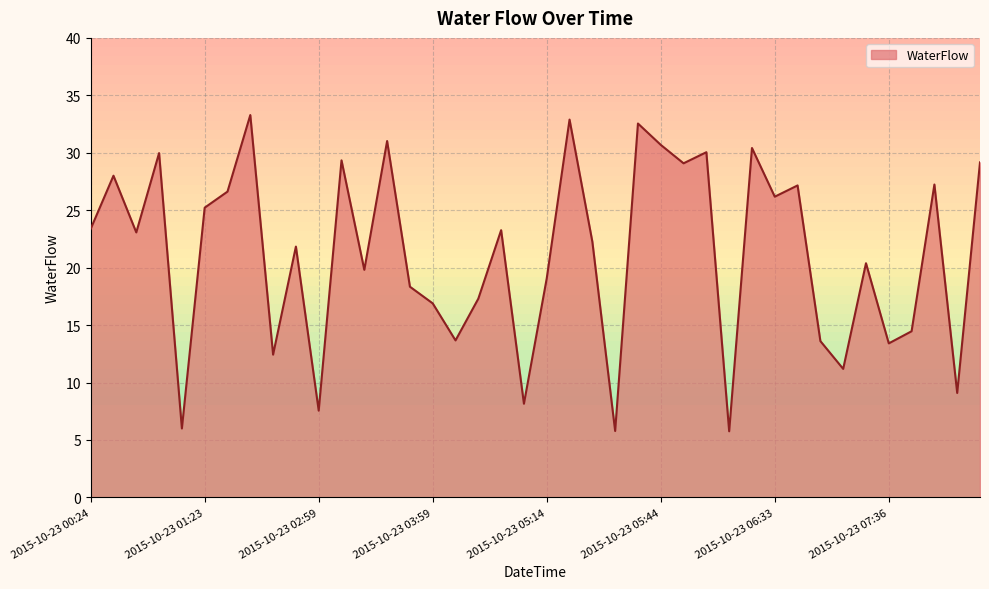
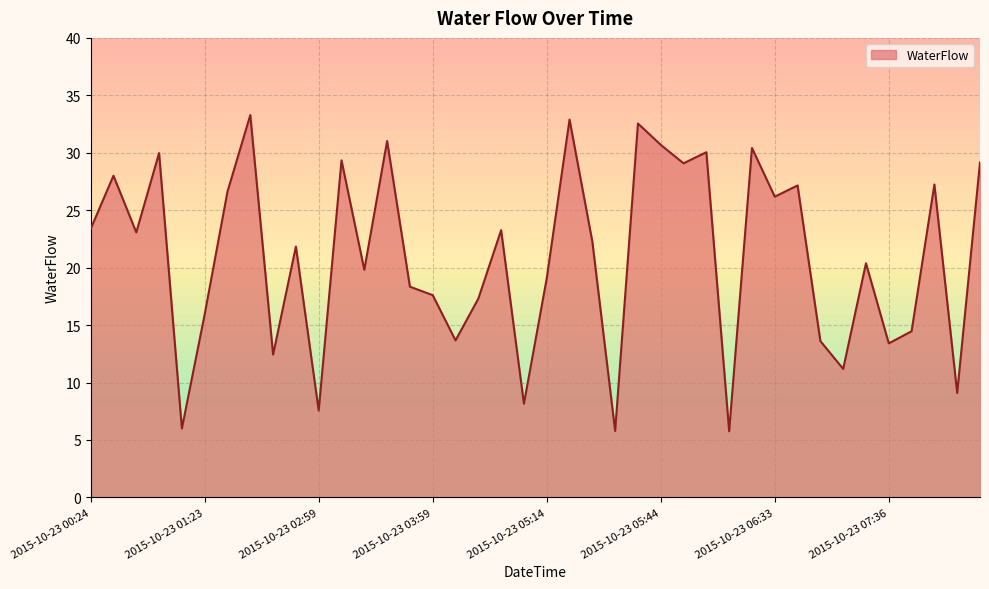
2015-10-23 01:23: 25.2 -> 15.9
2015-10-23 03:59: 16.9 -> 17.6
